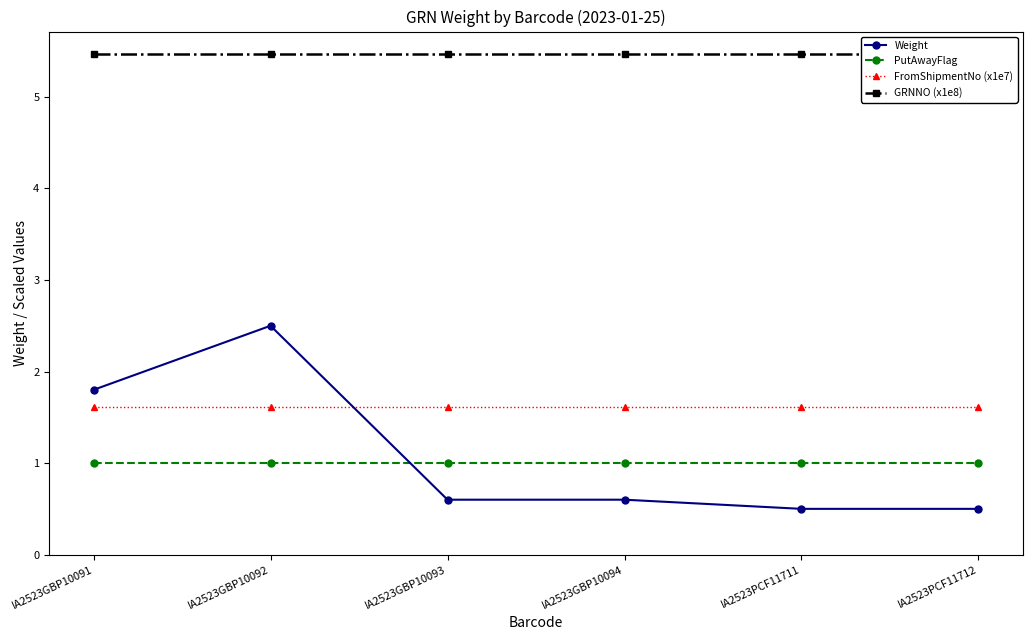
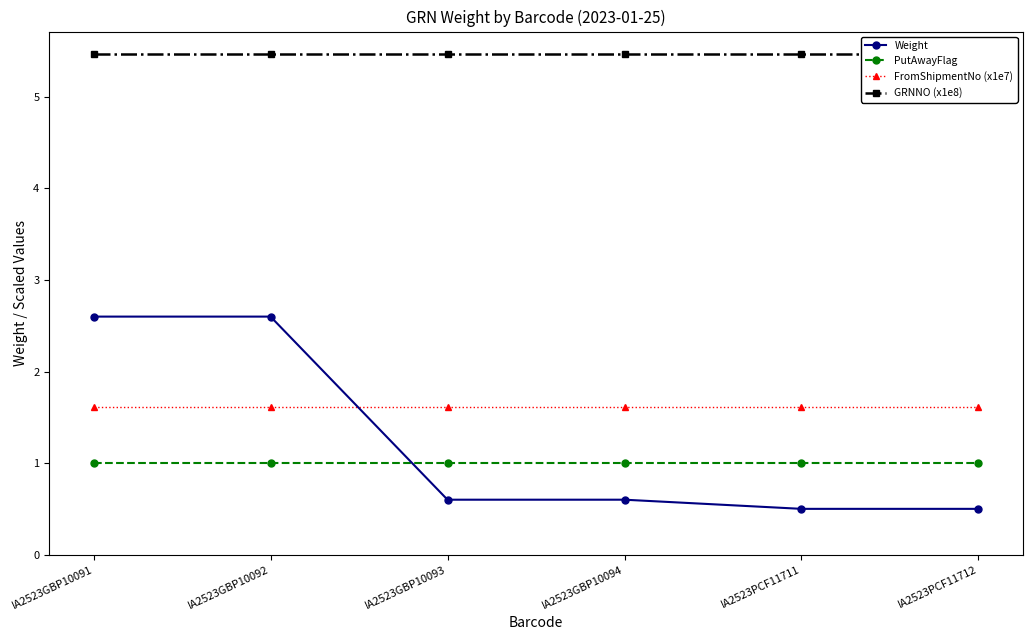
Weight, IA2523GBP10091: 1.8 -> 2.6
Weight, IA2523GBP10092: 2.5 -> 2.6
